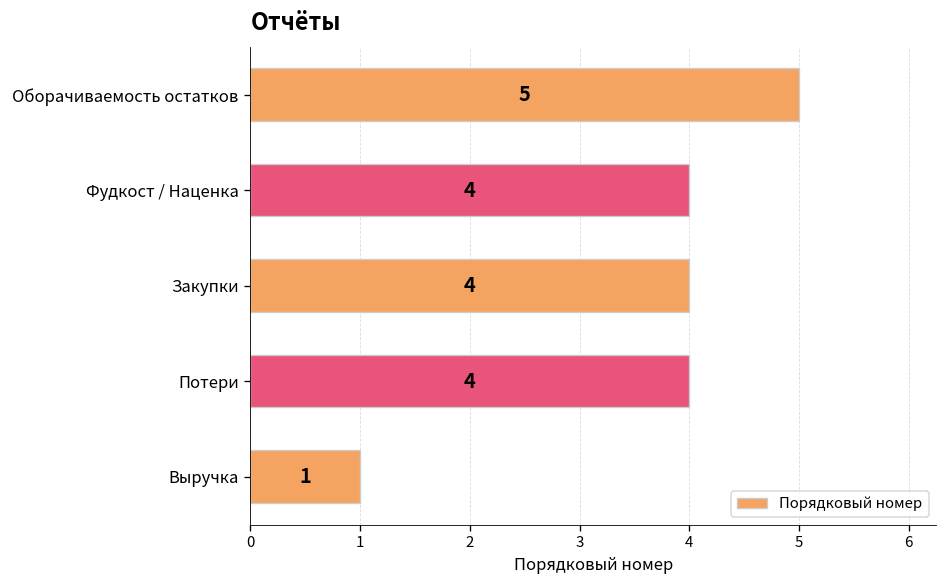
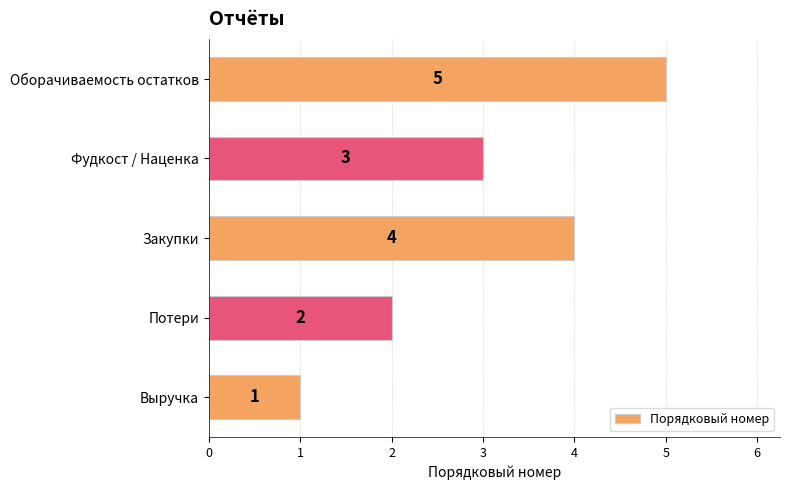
Фудкост / Наценка: 4 -> 3
Потери: 4 -> 2
